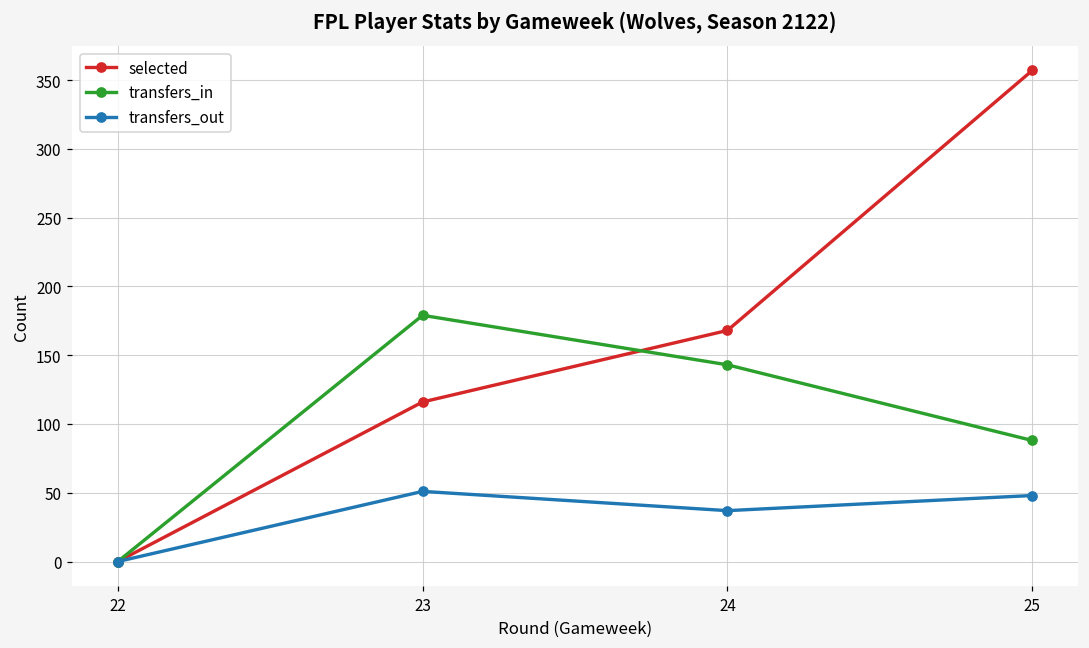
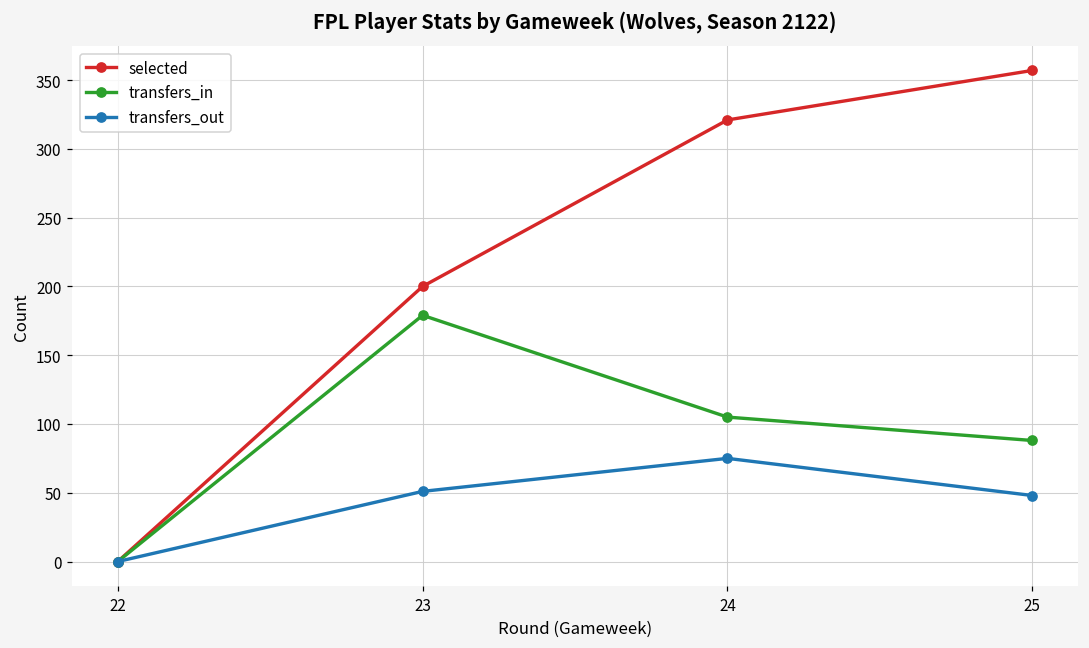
selected, 23: 116 -> 200
selected, 24: 168 -> 321
transfers_in, 24: 143 -> 105
transfers_out, 24: 37 -> 75
